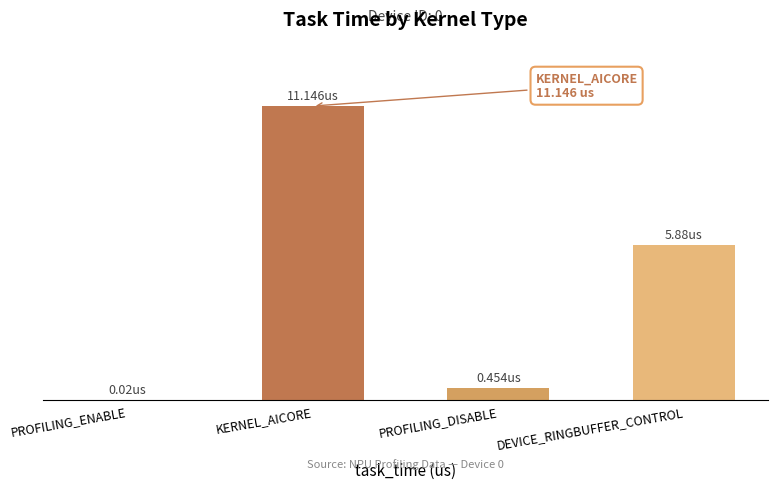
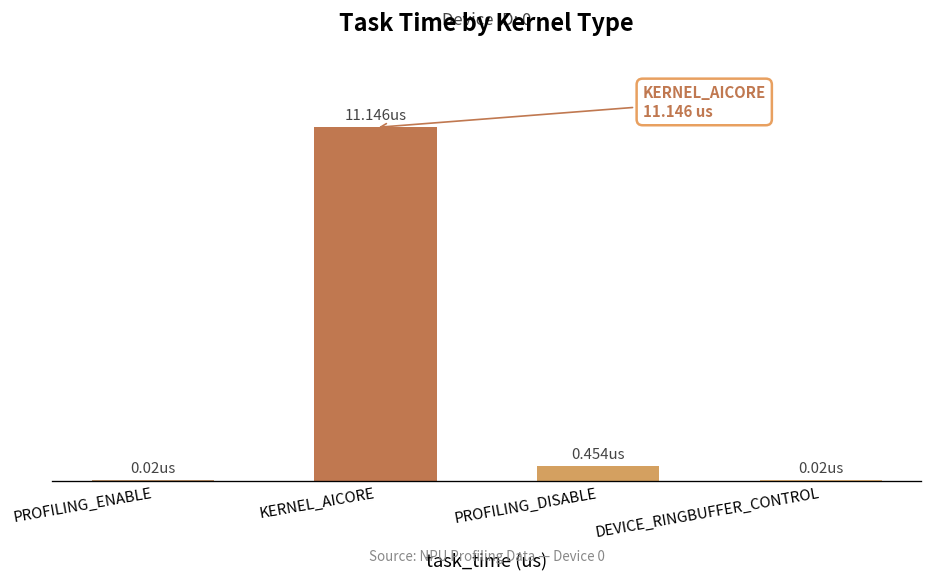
DEVICE_RINGBUFFER_CONTROL: 5.88 -> 0.02
